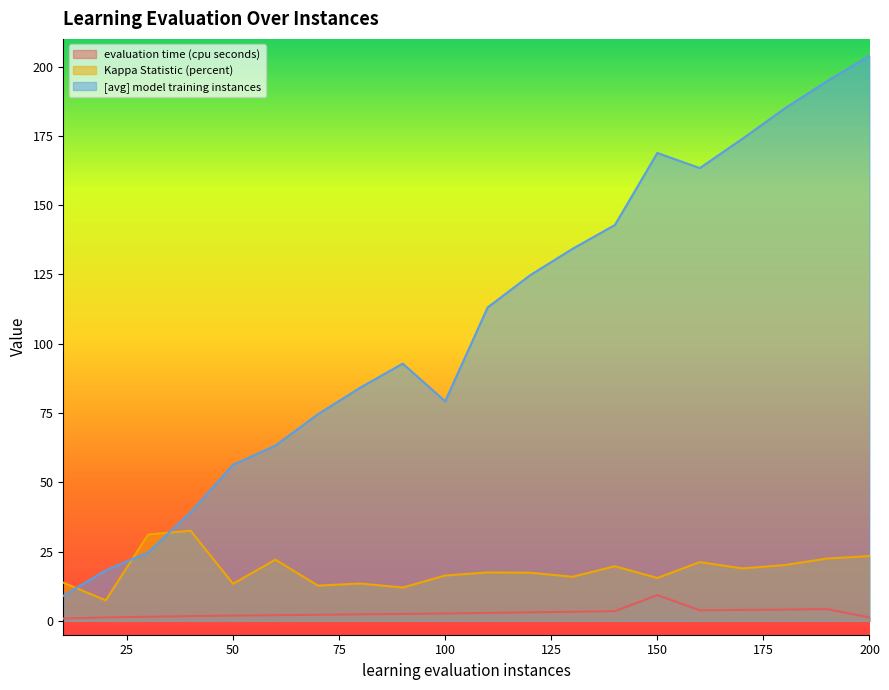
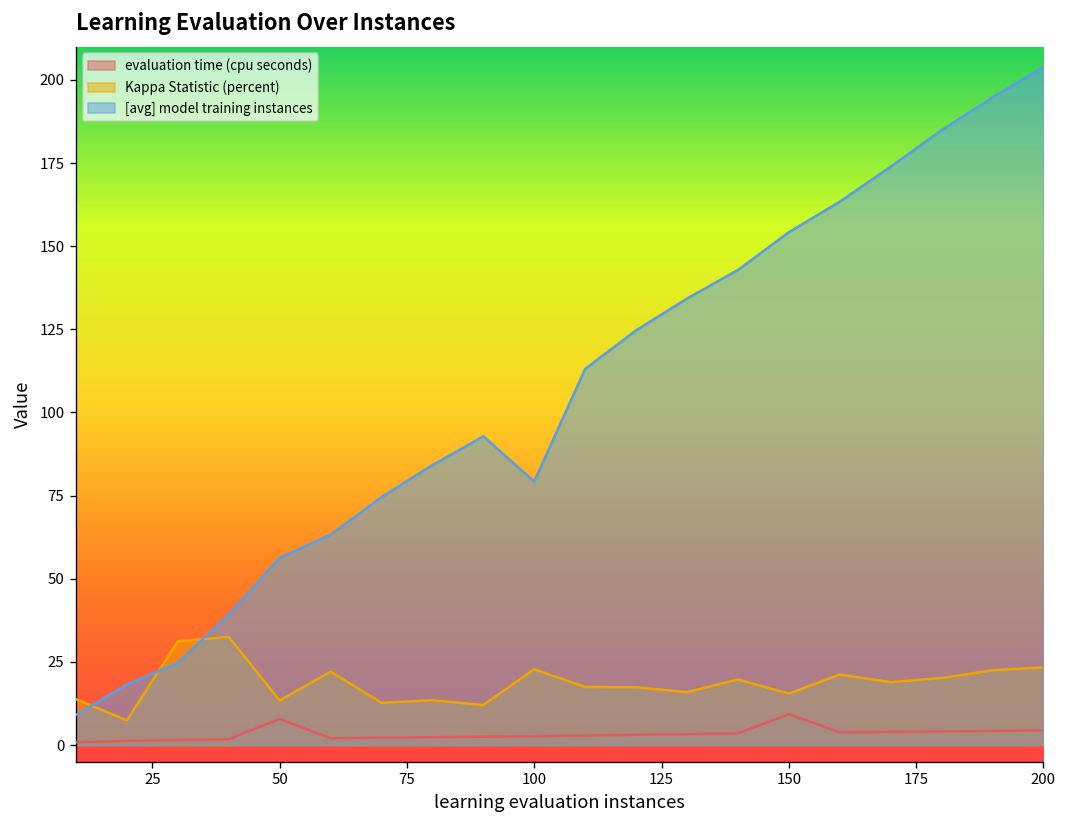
evaluation time (cpu seconds), 50: 2 -> 8
Kappa Statistic (percent), 100: 16 -> 23
[avg] model training instances, 150: 169 -> 154
evaluation time (cpu seconds), 200: 1 -> 4
